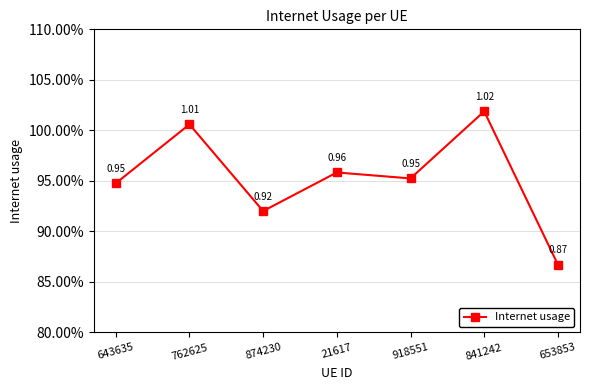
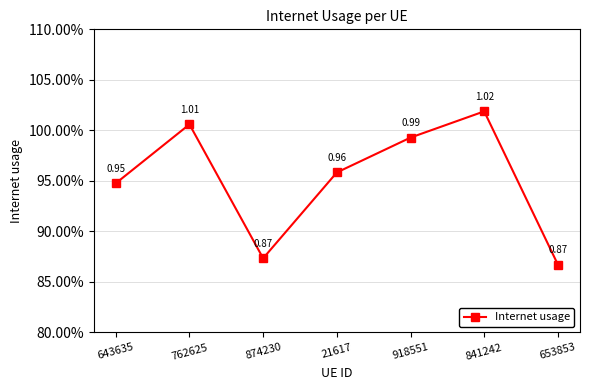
874230: 0.92 -> 0.87
918551: 0.95 -> 0.99
